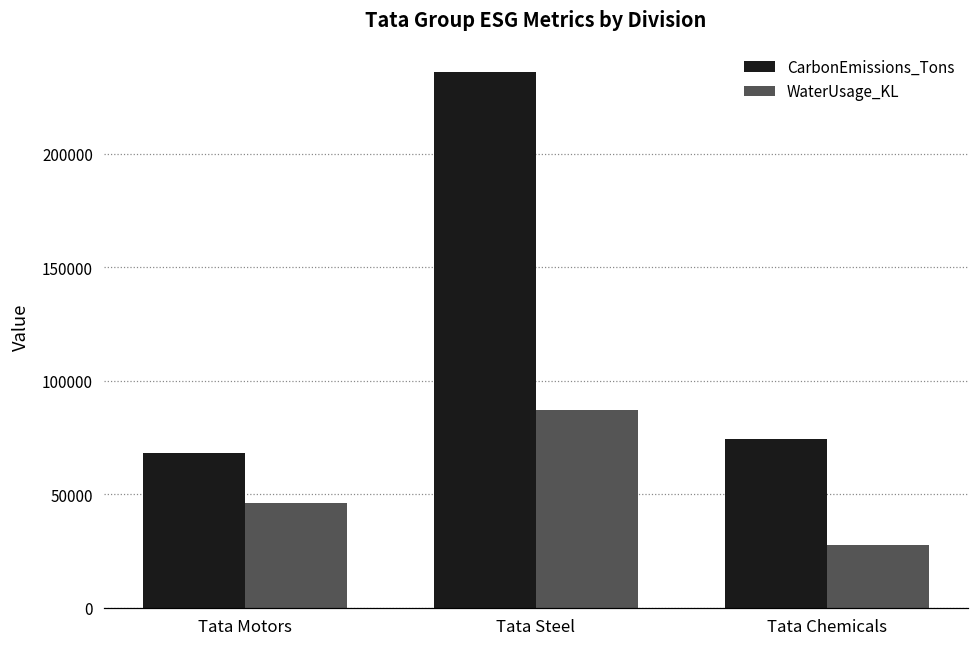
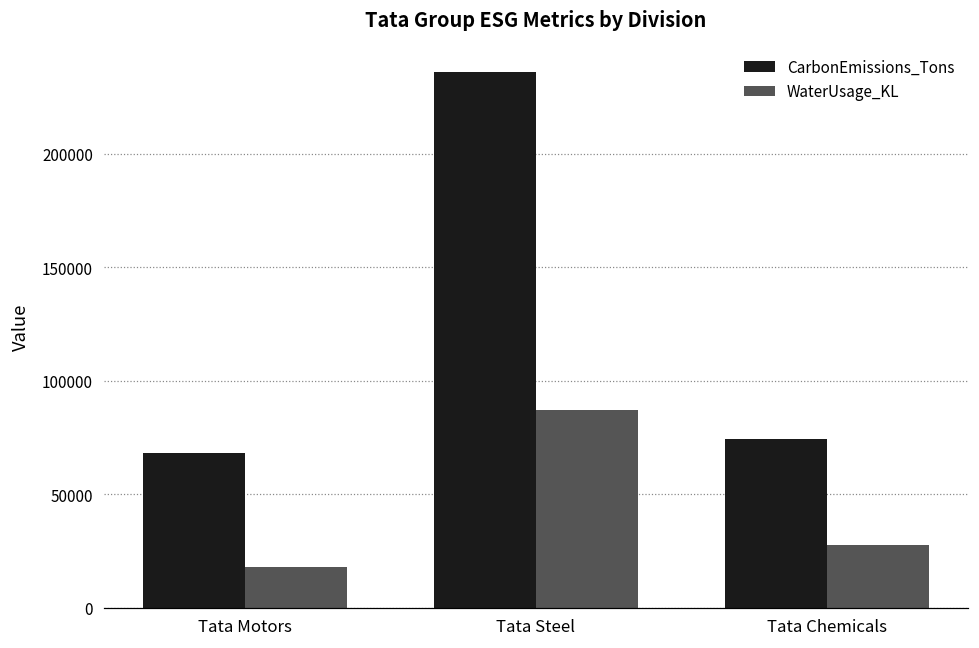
WaterUsage_KL, Tata Motors: 46000 -> 18000
